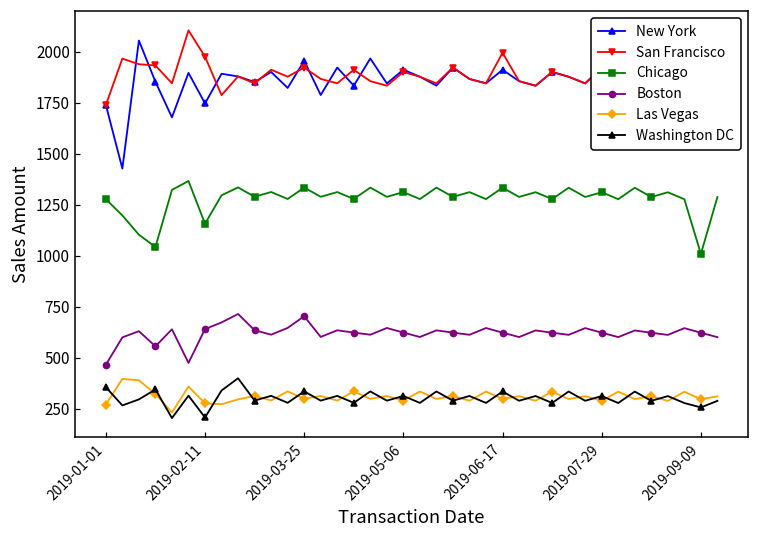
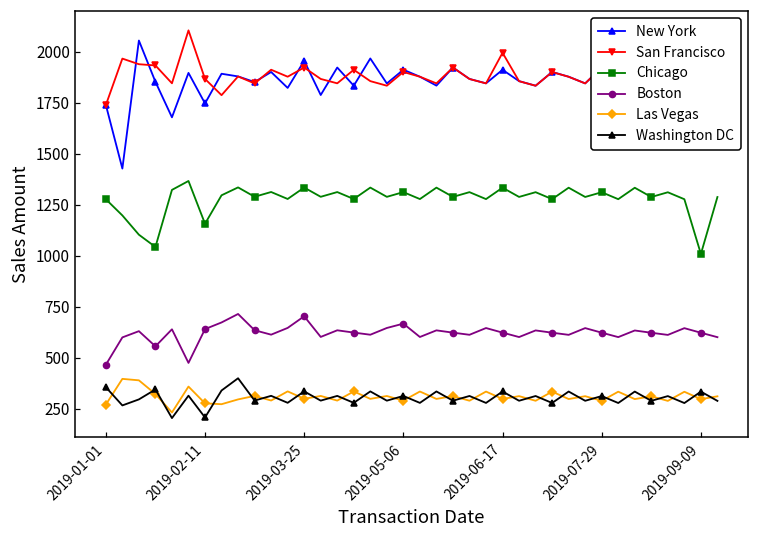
San Francisco, 2019-02-11: 1980 -> 1870
Boston, 2019-05-06: 620 -> 670
Washington DC, 2019-09-09: 260 -> 330
